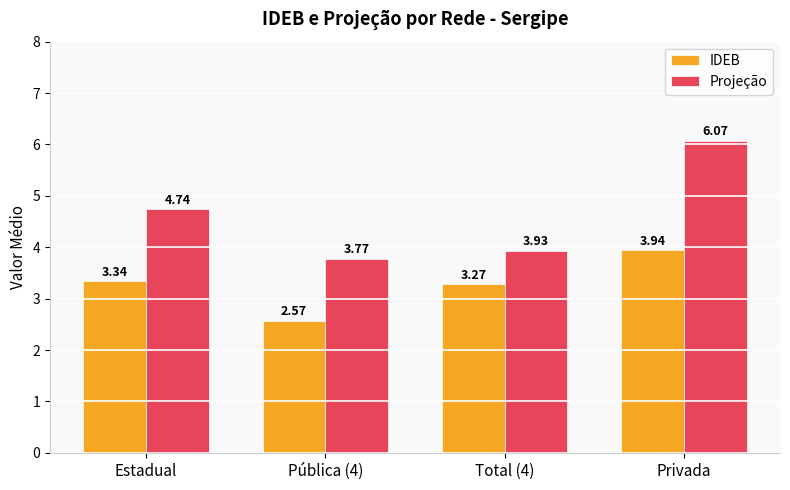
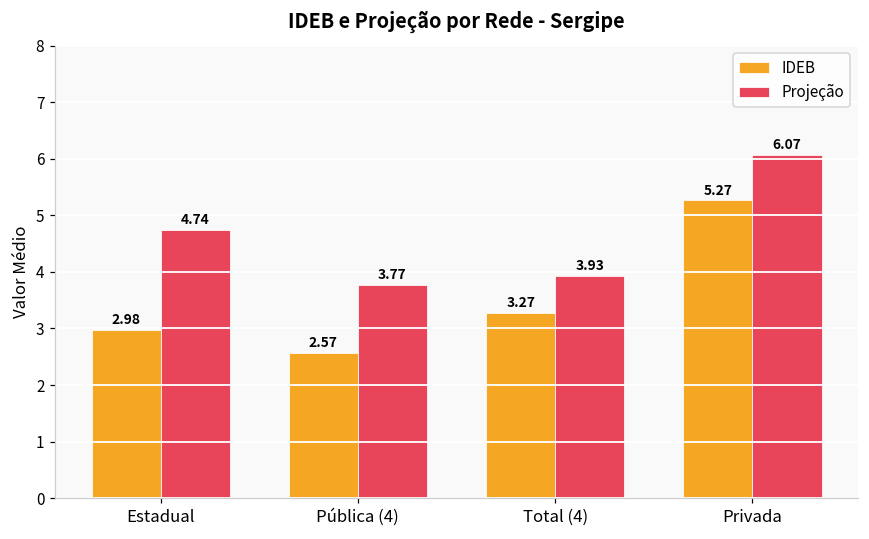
IDEB, Estadual: 3.34 -> 2.98
IDEB, Privada: 3.94 -> 5.27
